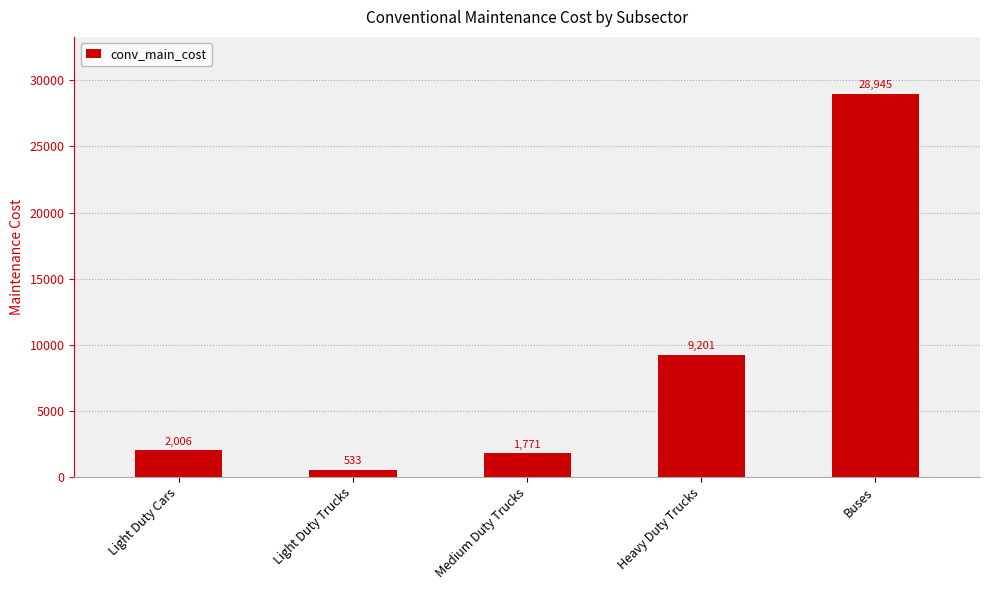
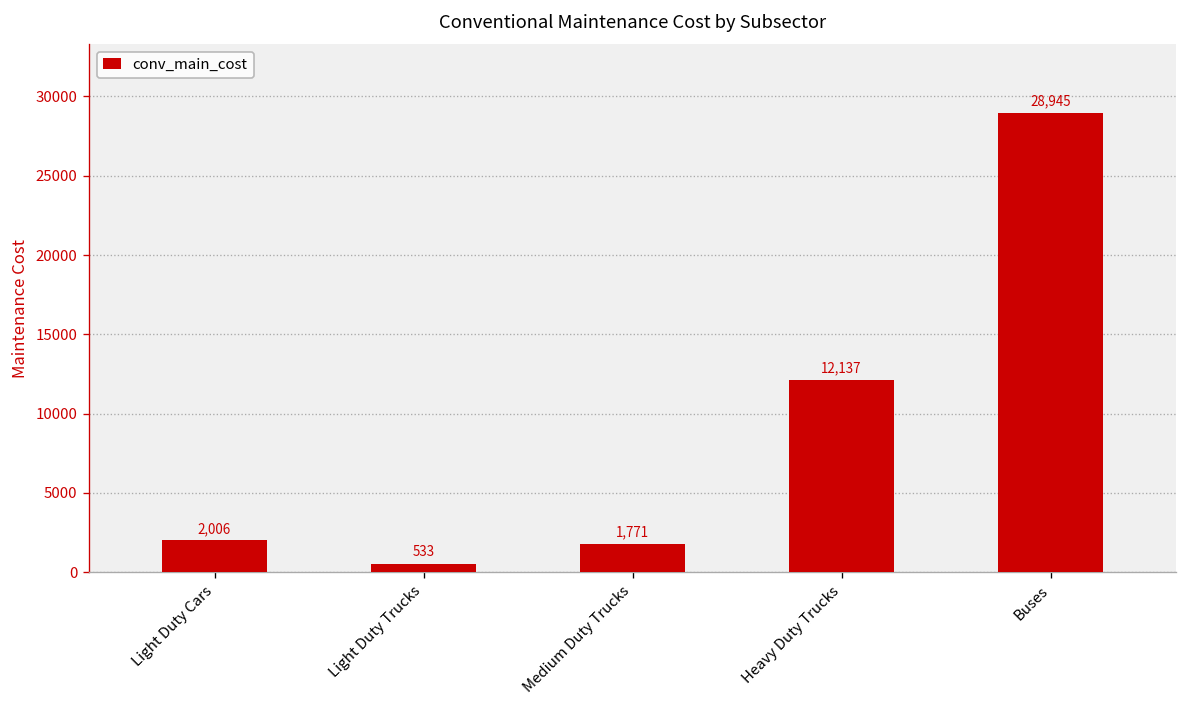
Heavy Duty Trucks: 9,201 -> 12,137
